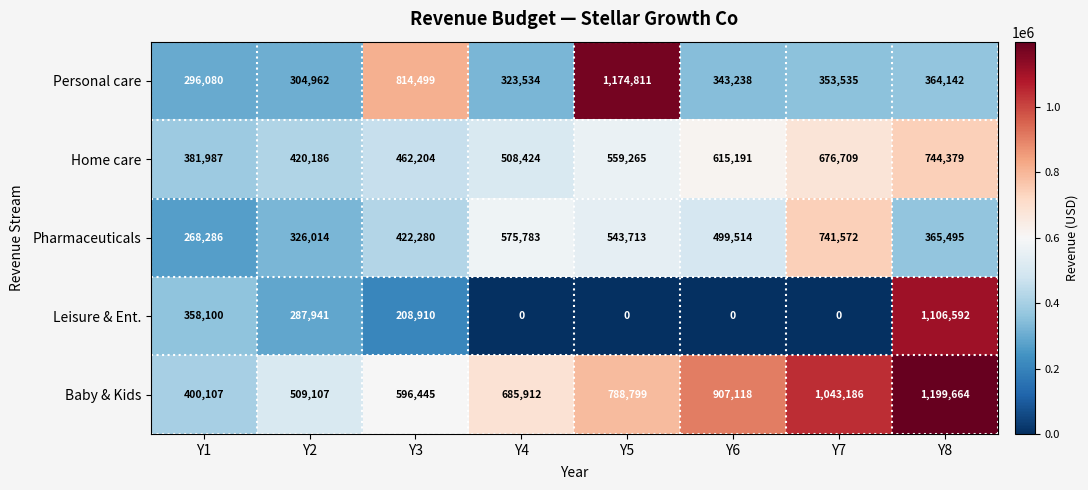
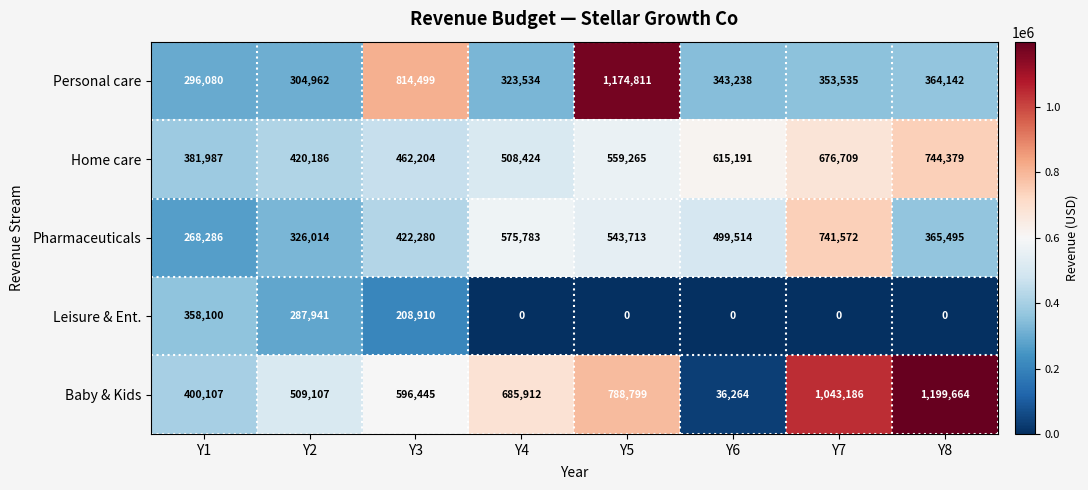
Leisure & Ent., Y8: 1,106,592 -> 0
Baby & Kids, Y6: 907,118 -> 36,264
